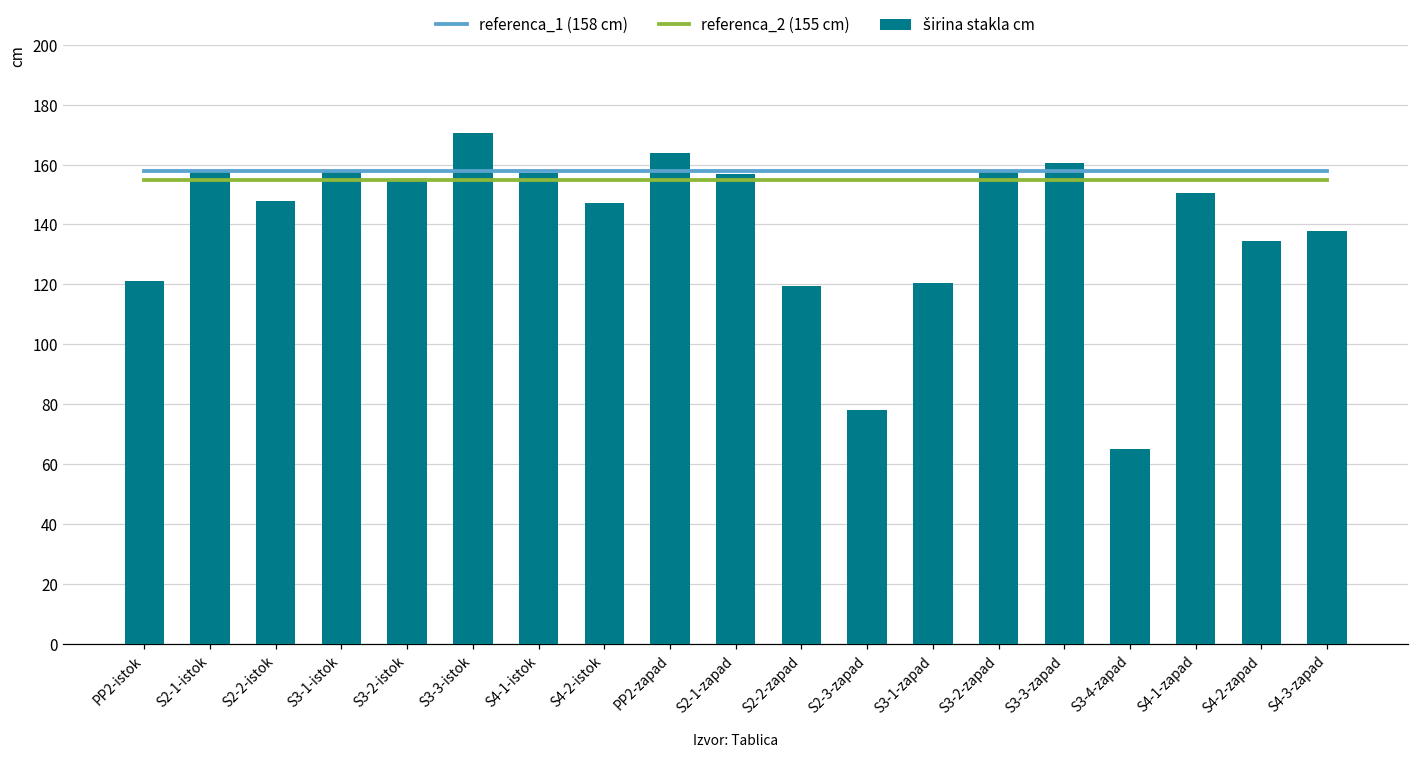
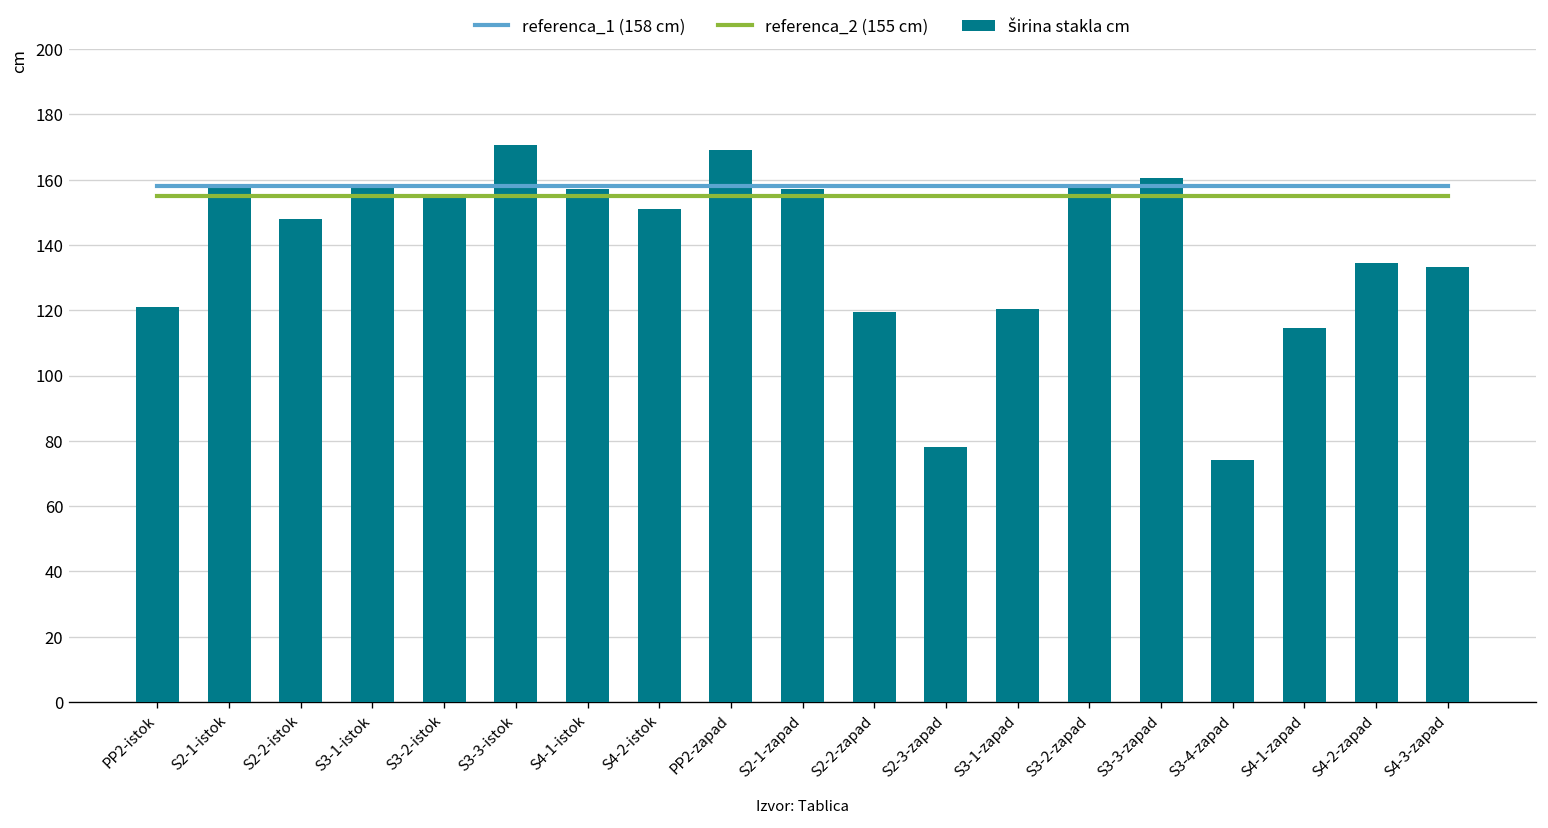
širina stakla cm, S4-2-istok: 147 -> 151
širina stakla cm, PP2-zapad: 164 -> 169
širina stakla cm, S3-4-zapad: 65 -> 74
širina stakla cm, S4-1-zapad: 150 -> 115
širina stakla cm, S4-3-zapad: 138 -> 133
